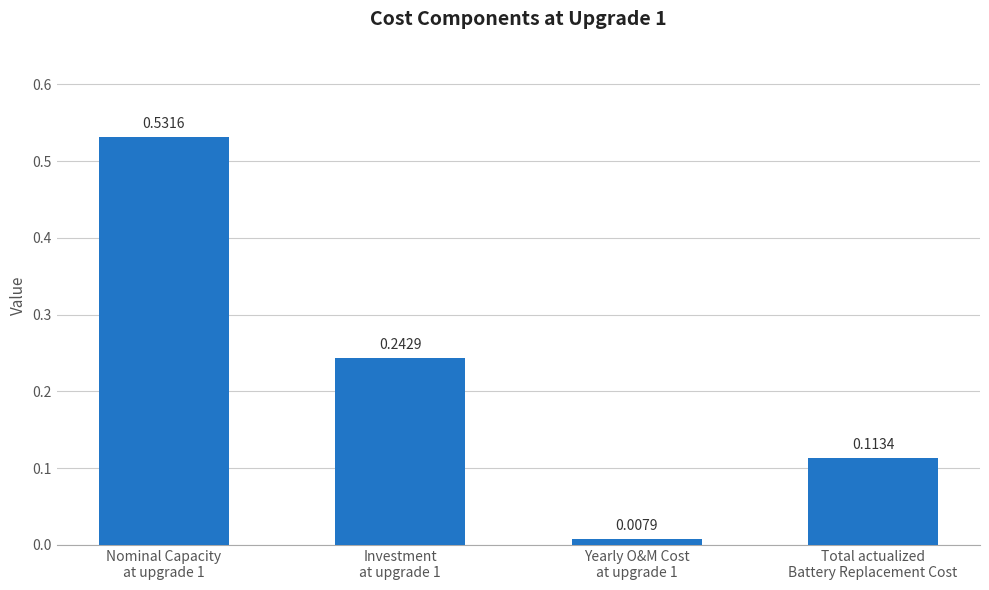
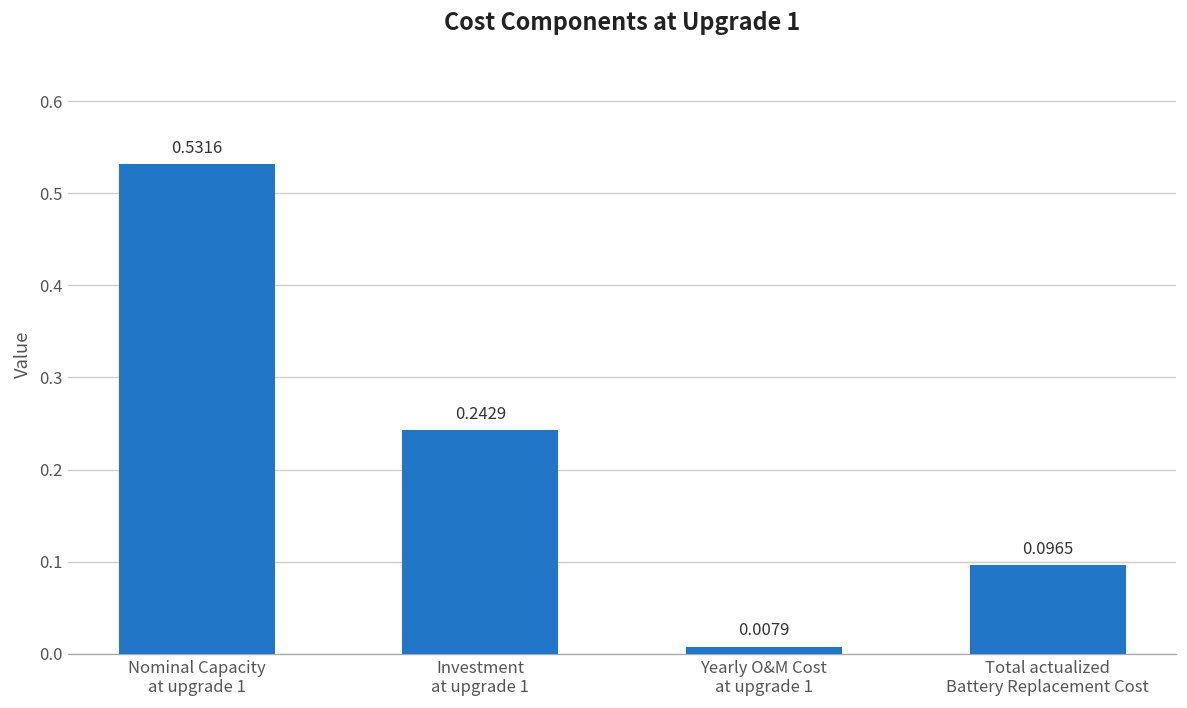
Total actualized Battery Replacement Cost: 0.1134 -> 0.0965
